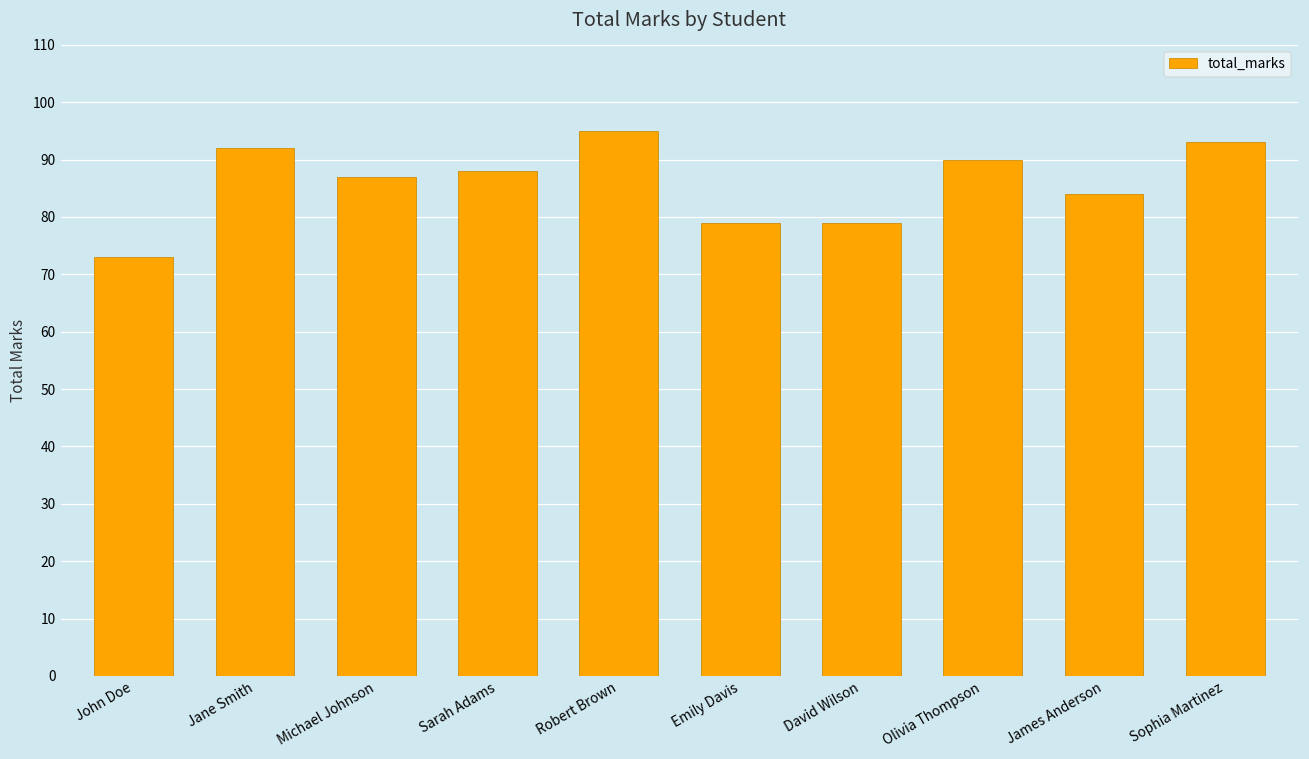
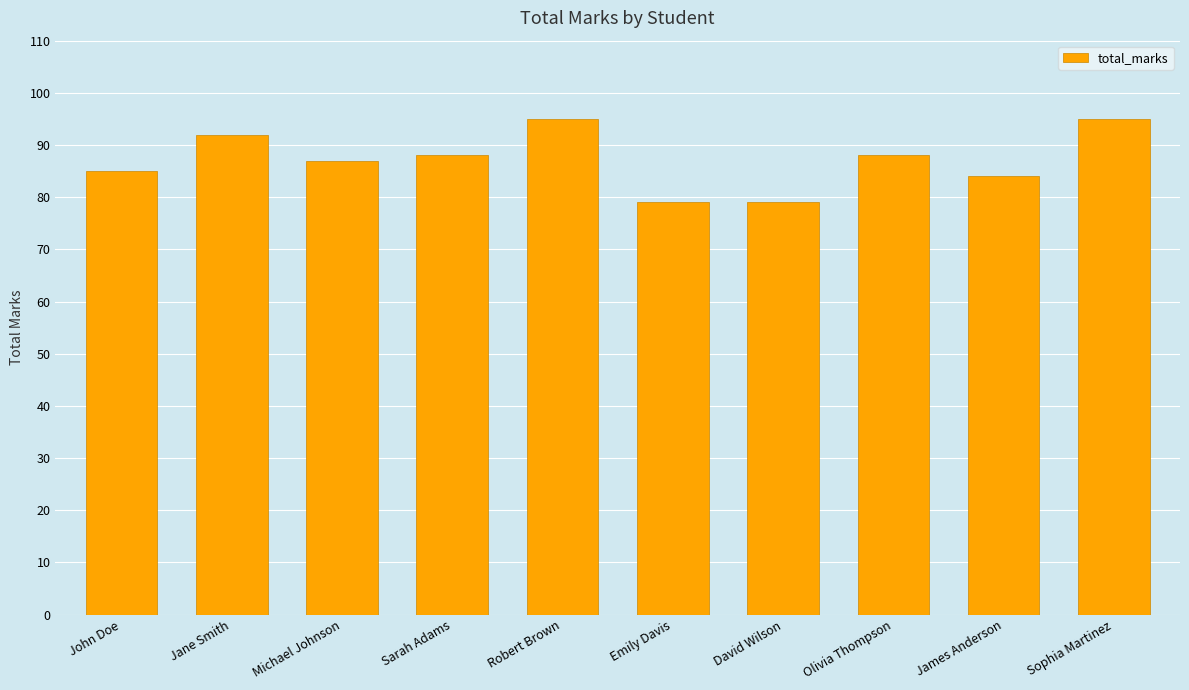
John Doe: 73 -> 85
Olivia Thompson: 90 -> 88
Sophia Martinez: 93 -> 95
